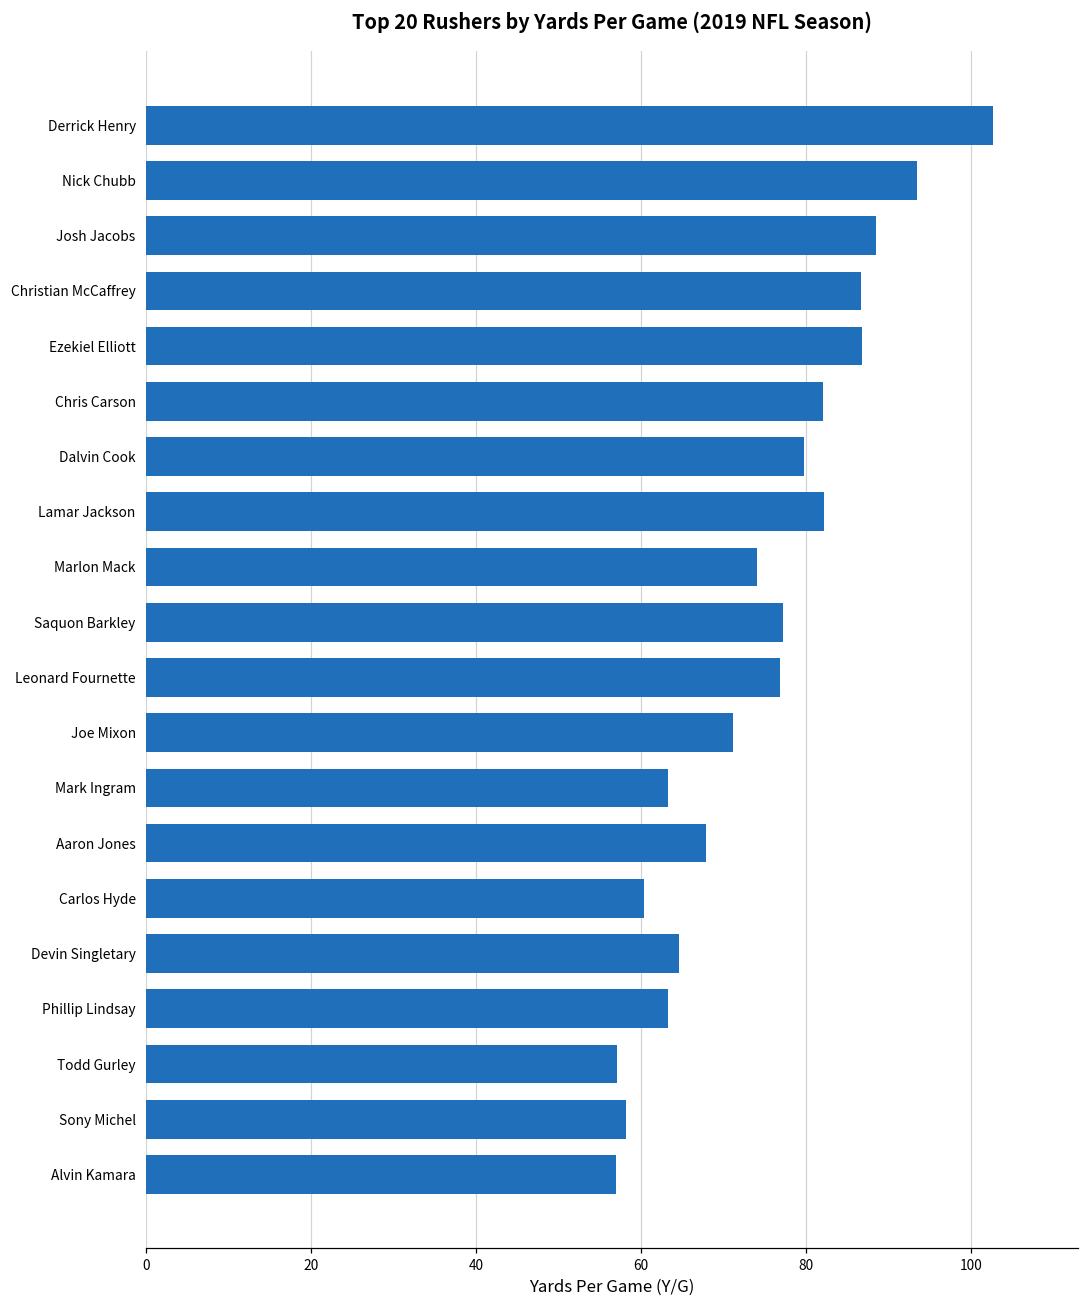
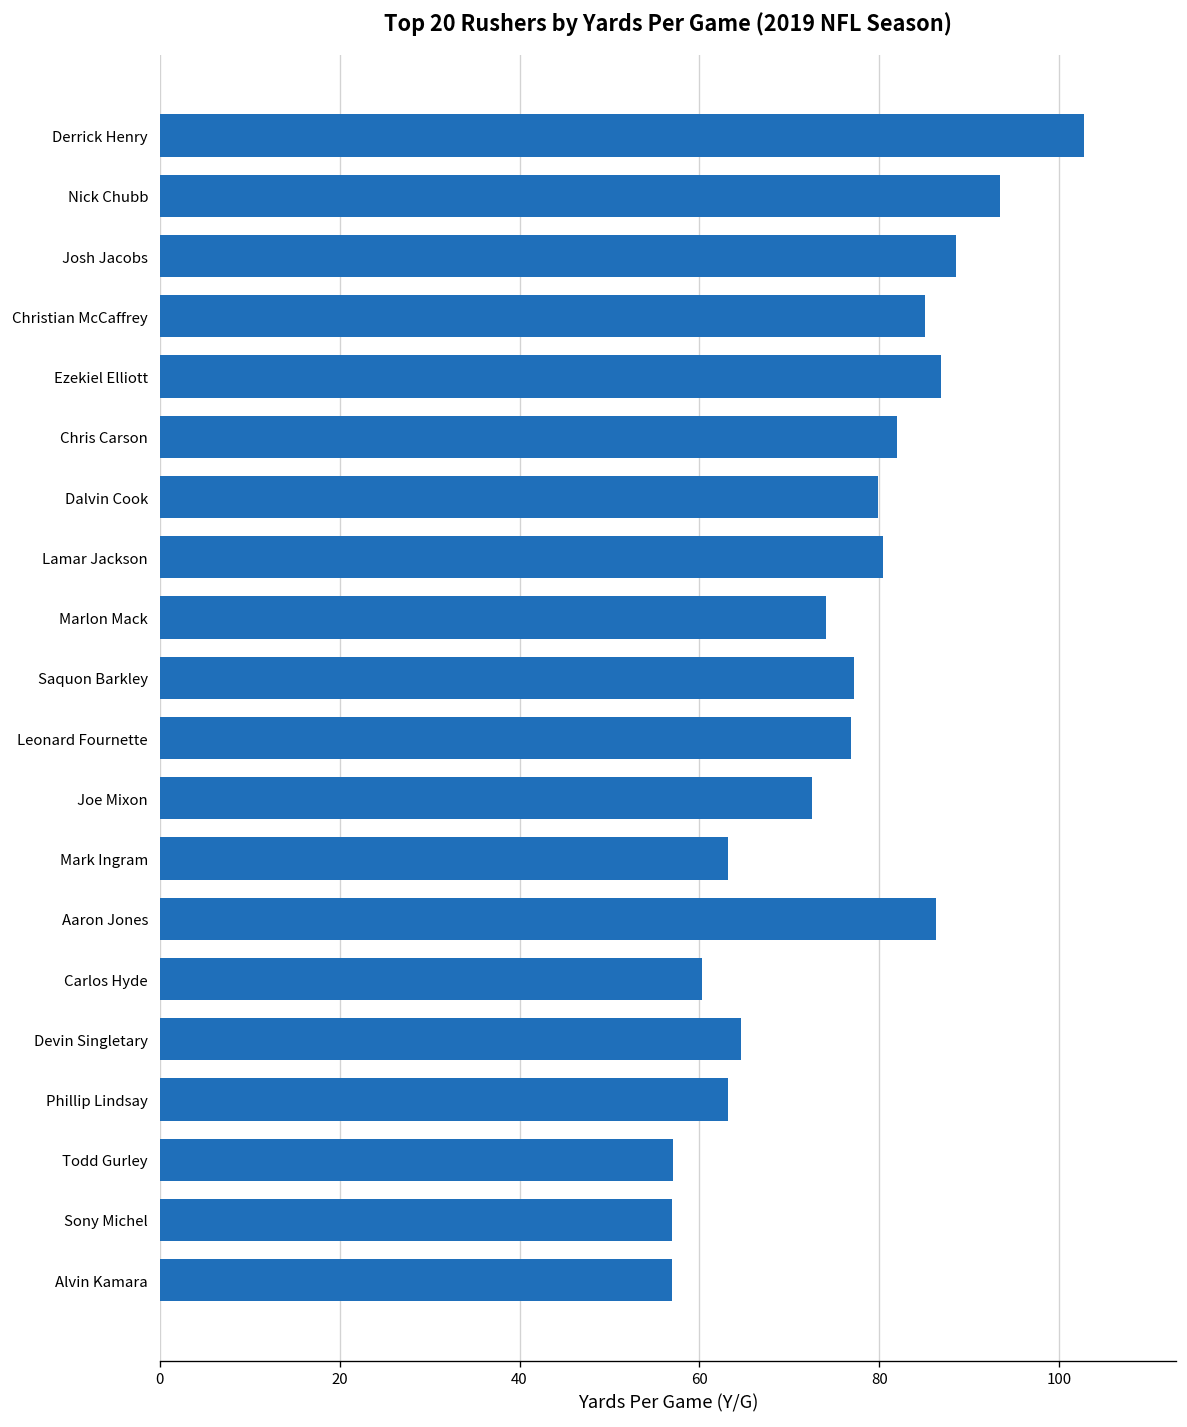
Christian McCaffrey: 87 -> 85
Lamar Jackson: 82 -> 80
Joe Mixon: 71 -> 73
Aaron Jones: 68 -> 86
Sony Michel: 58 -> 57
